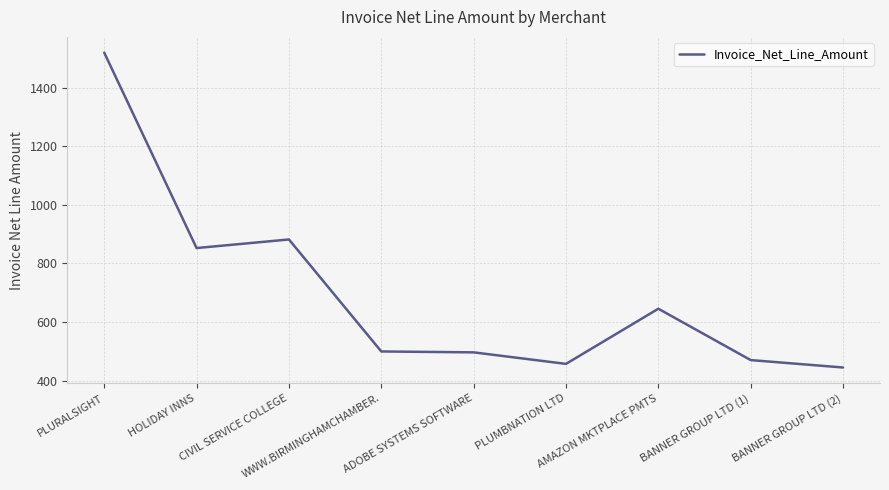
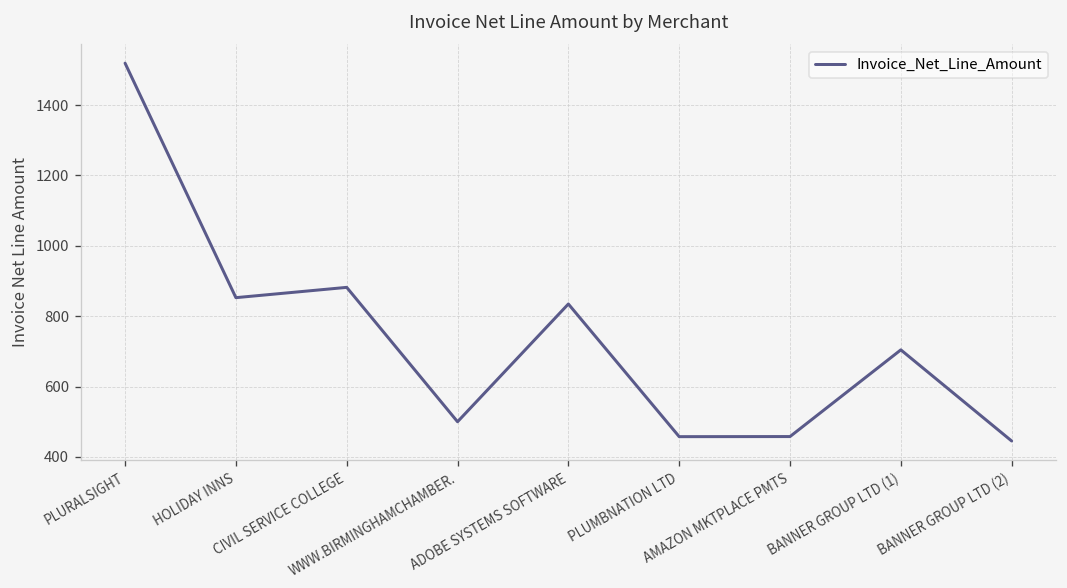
ADOBE SYSTEMS SOFTWARE: 500 -> 830
AMAZON MKTPLACE PMTS: 650 -> 460
BANNER GROUP LTD (1): 470 -> 700
